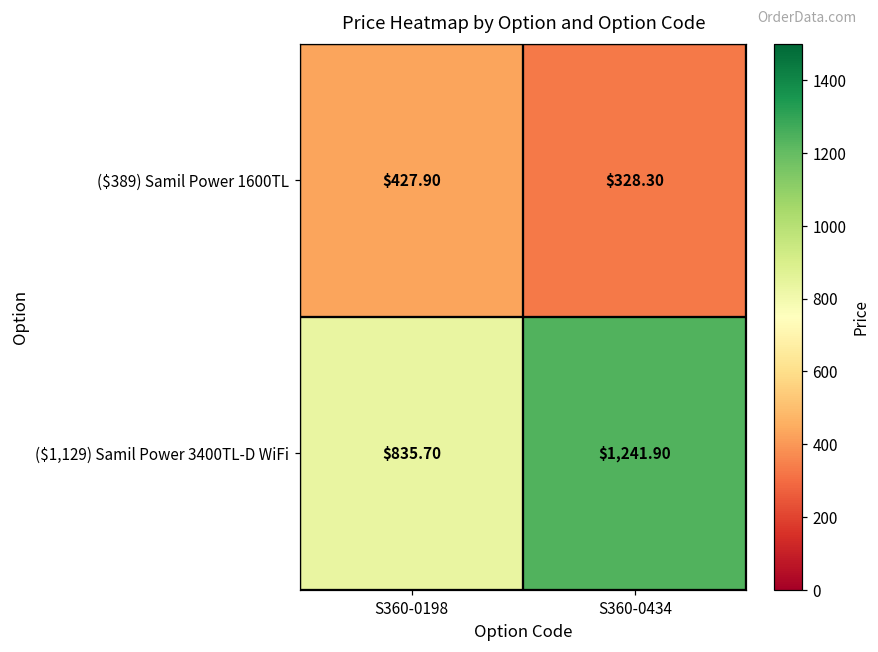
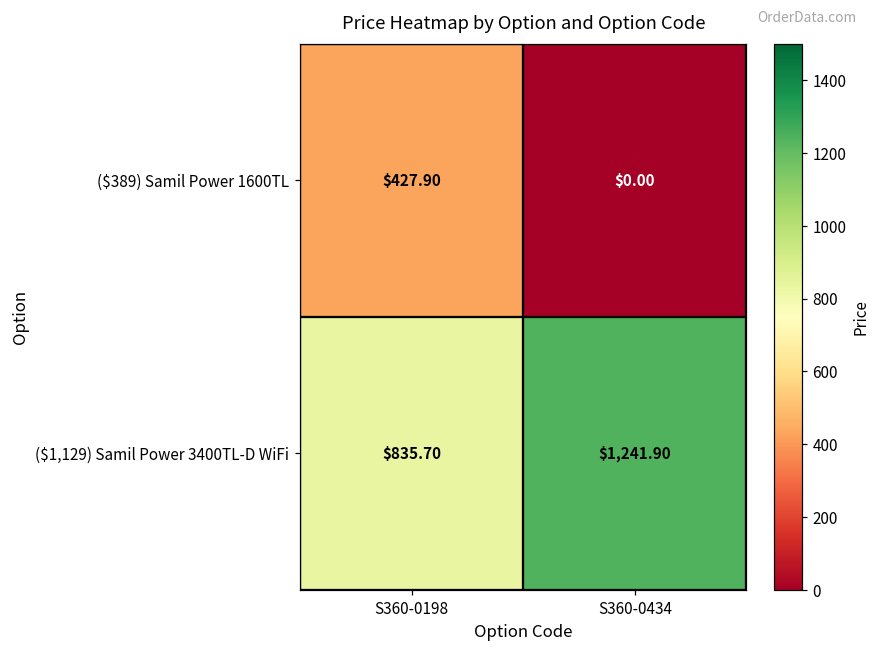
($389) Samil Power 1600TL, S360-0434: $328.30 -> $0.00
